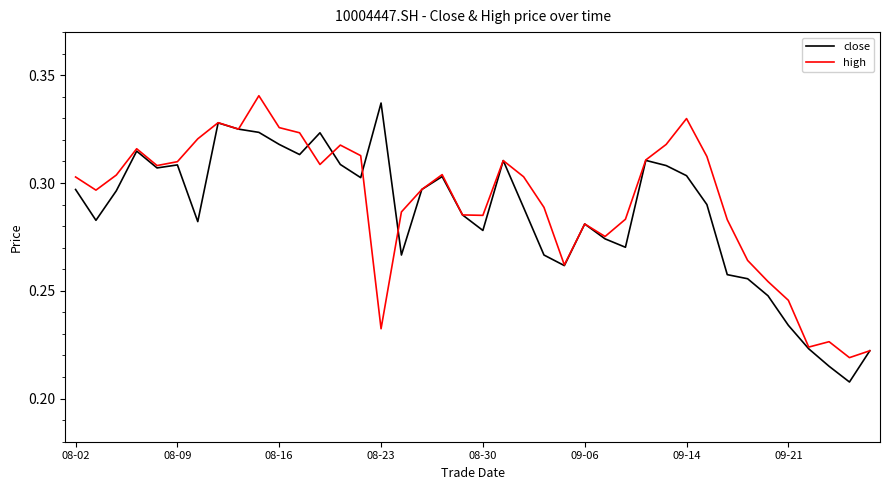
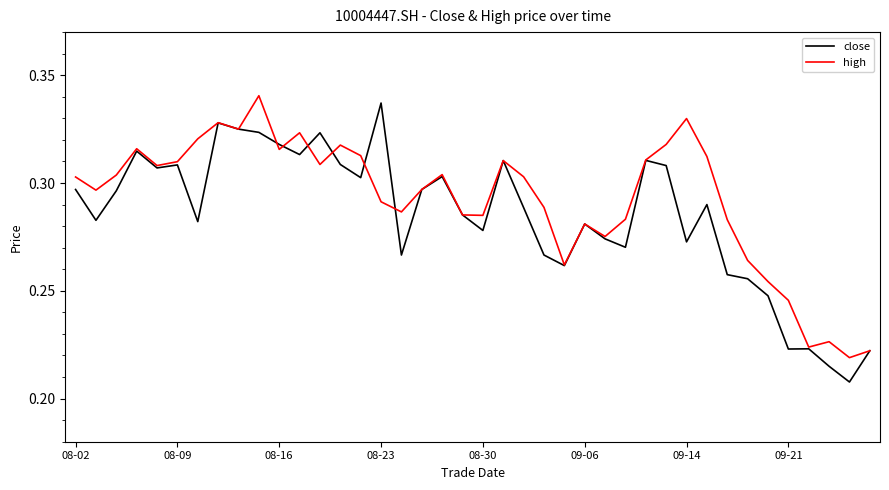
high, 08-16: 0.326 -> 0.316
high, 08-23: 0.232 -> 0.291
close, 09-14: 0.303 -> 0.273
close, 09-21: 0.234 -> 0.223
